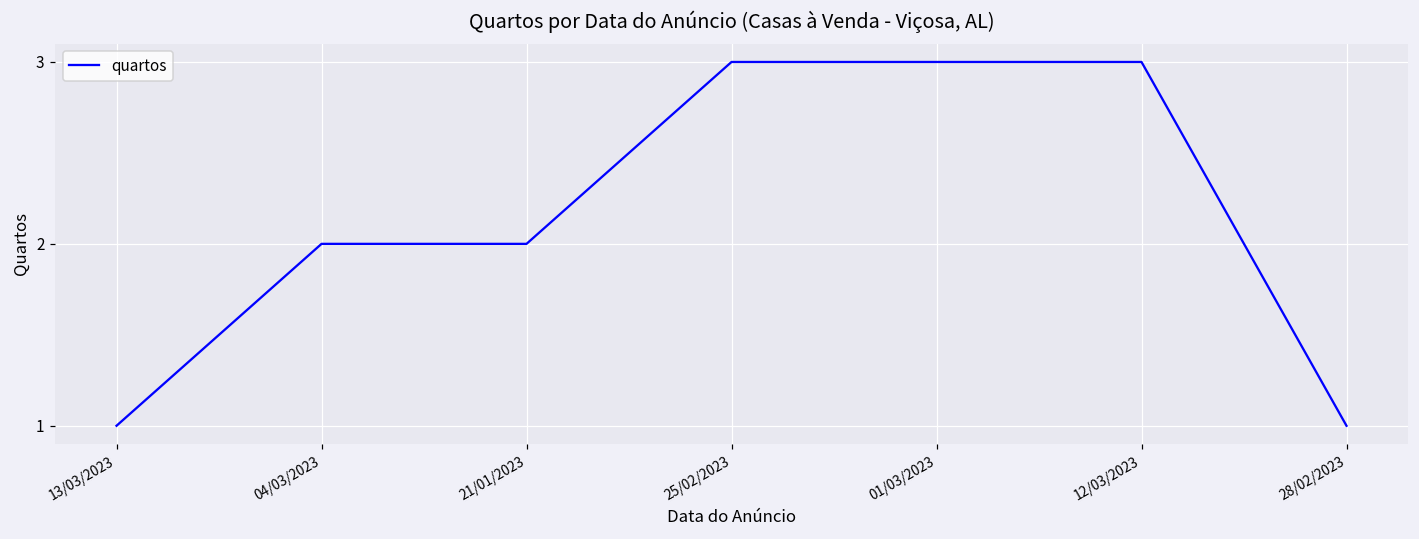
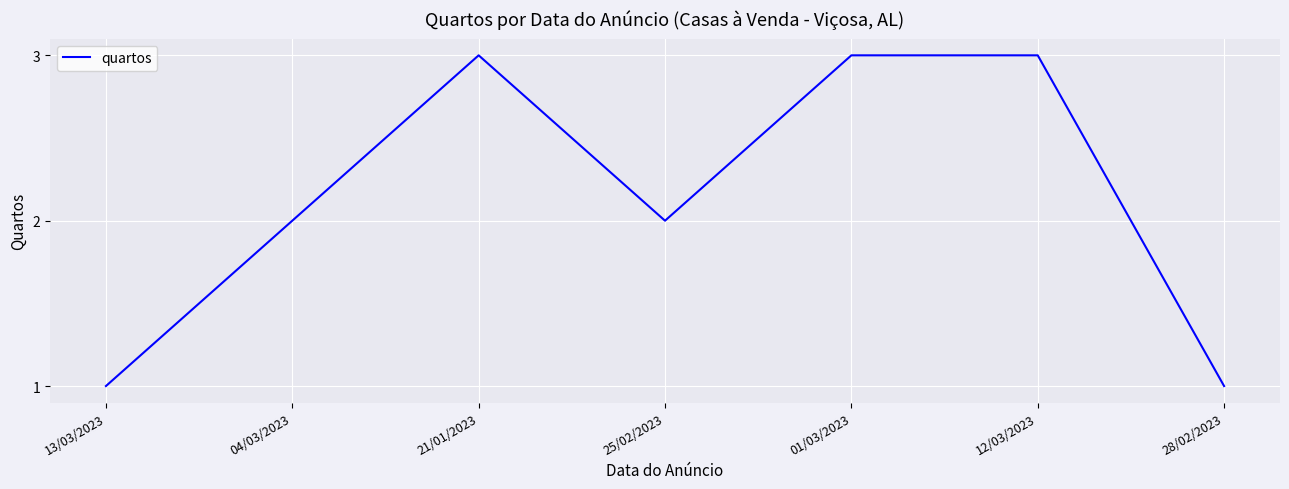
21/01/2023: 2 -> 3
25/02/2023: 3 -> 2
